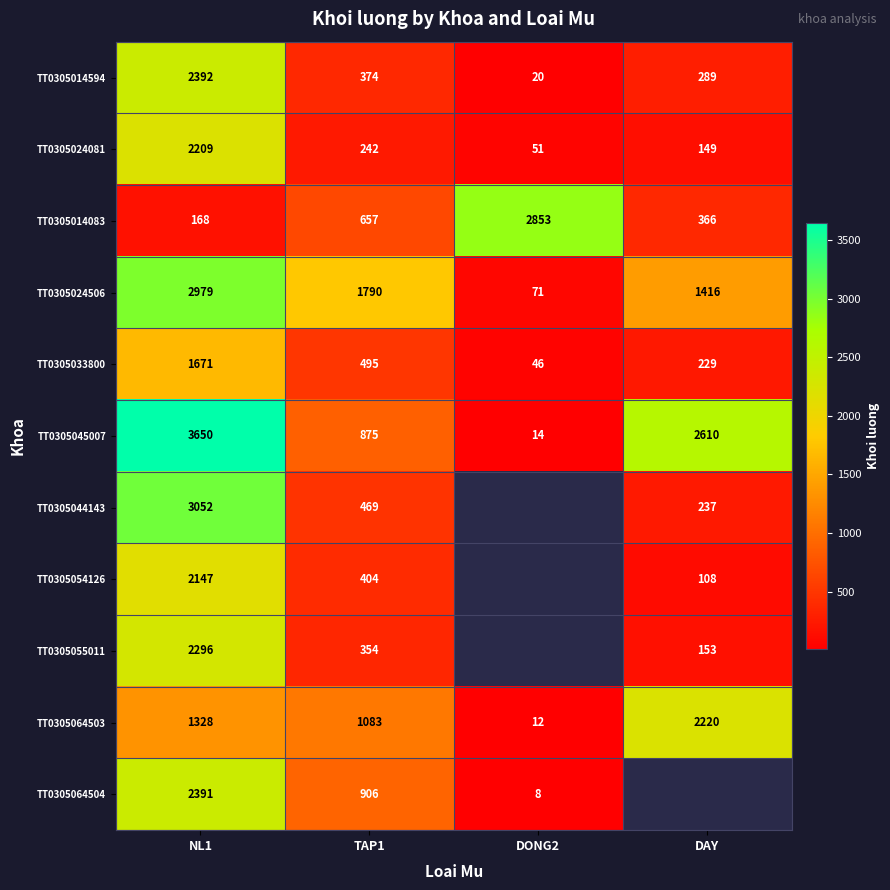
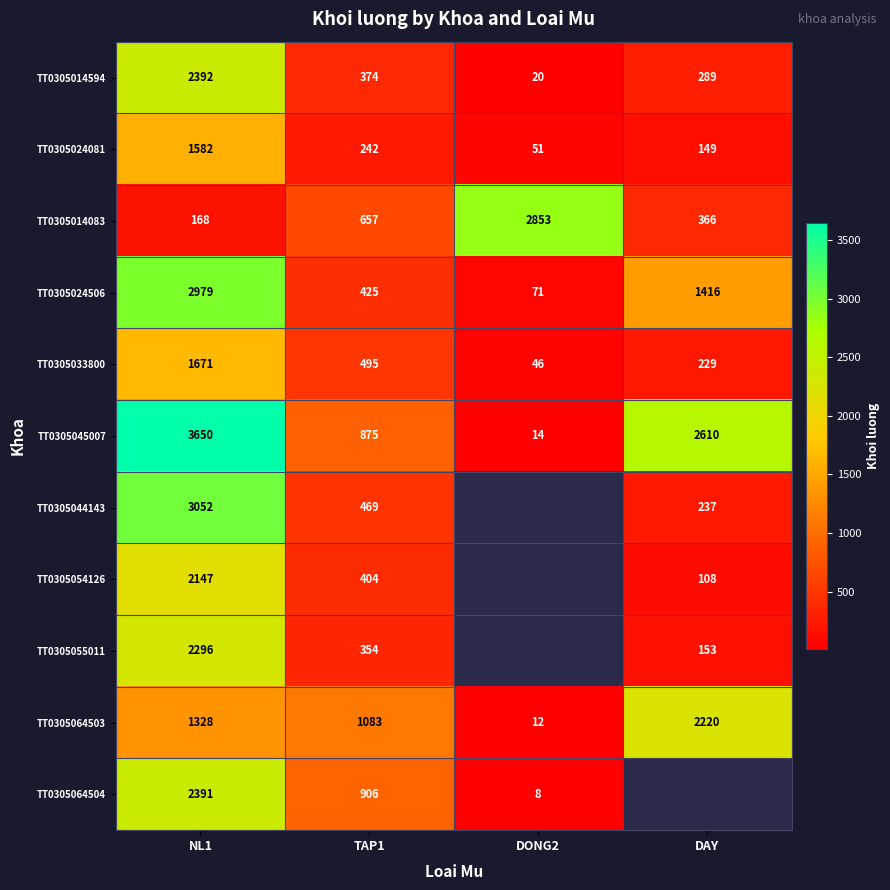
TT0305024081, NL1: 2209 -> 1582
TT0305024506, TAP1: 1790 -> 425
